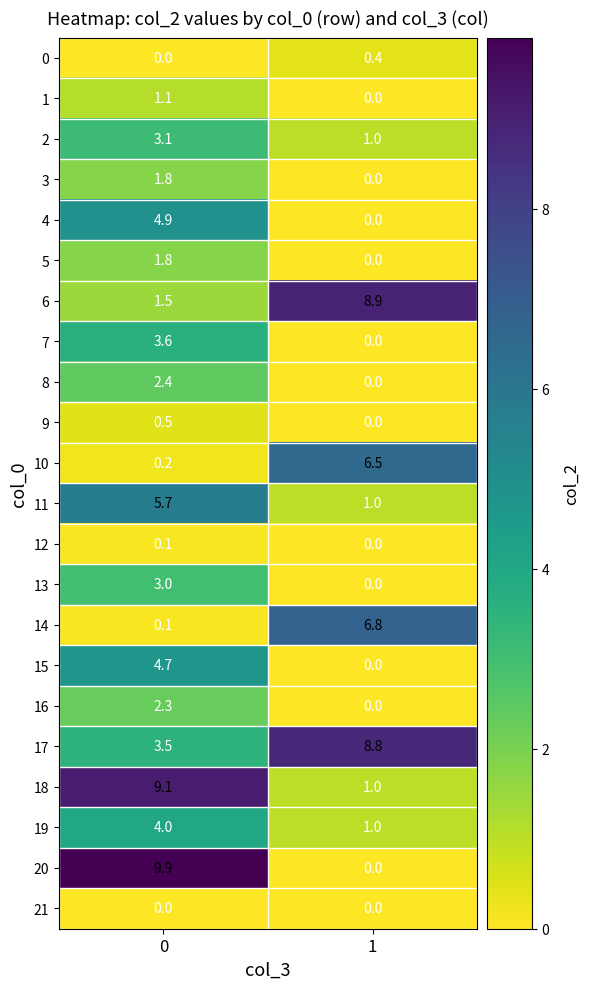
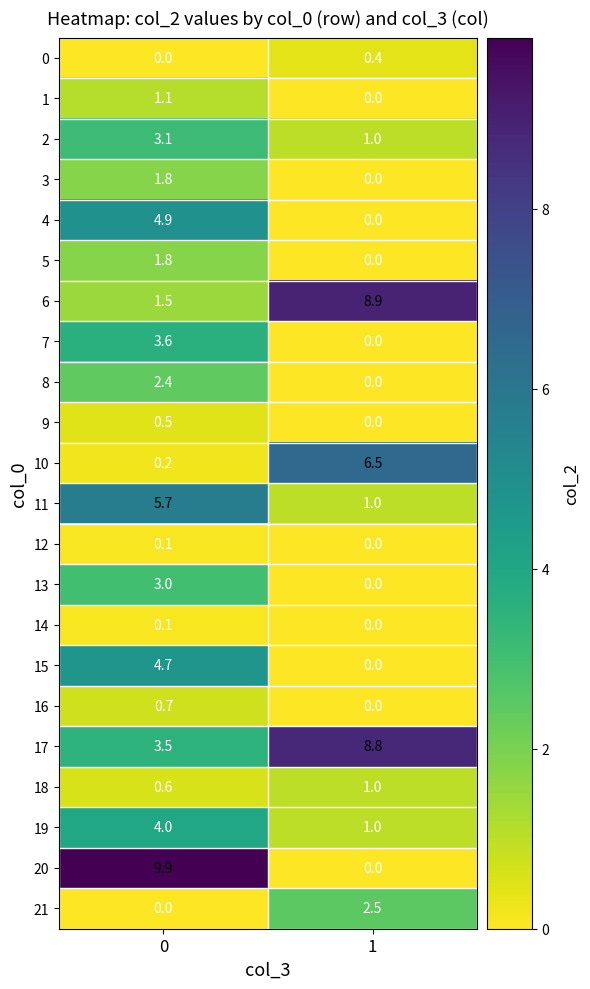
14, 1: 6.8 -> 0.0
16, 0: 2.3 -> 0.7
18, 0: 9.1 -> 0.6
21, 1: 0.0 -> 2.5
